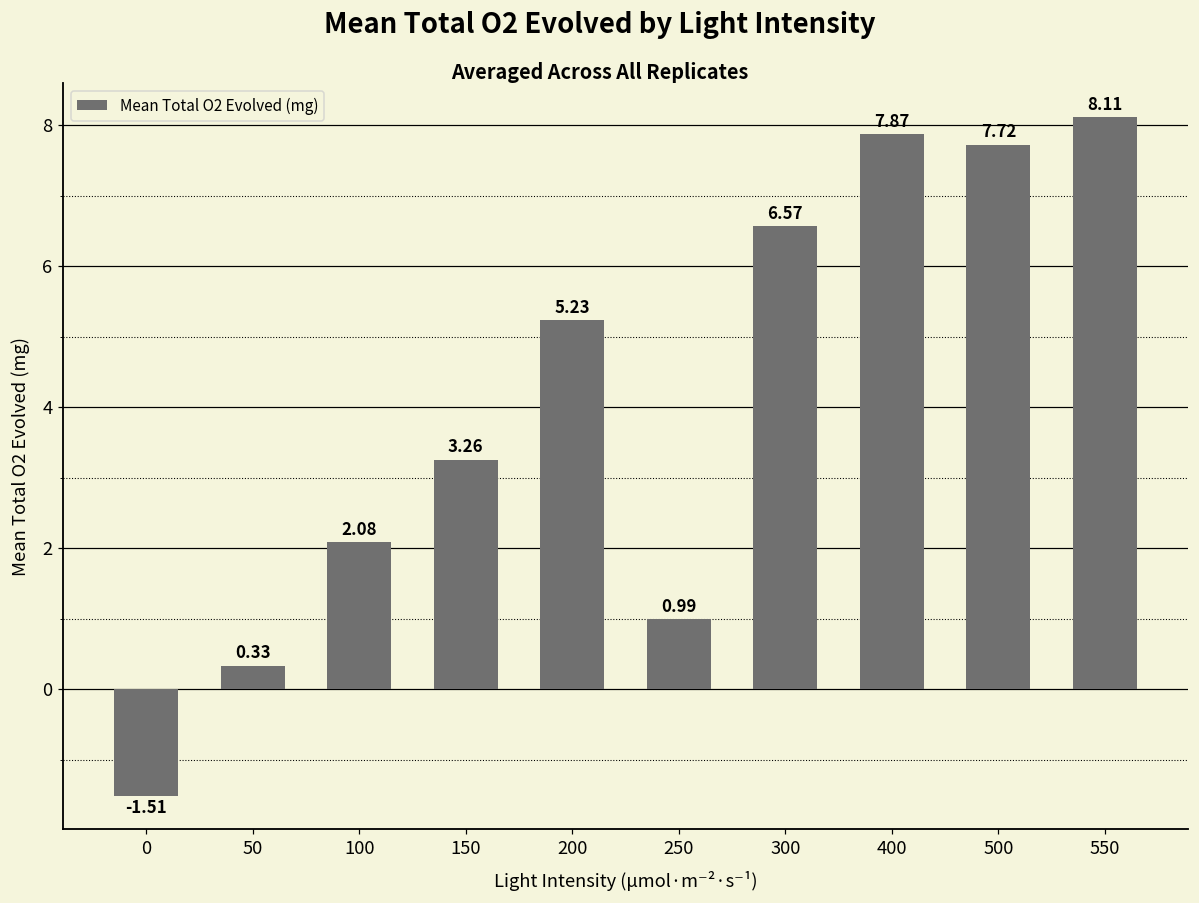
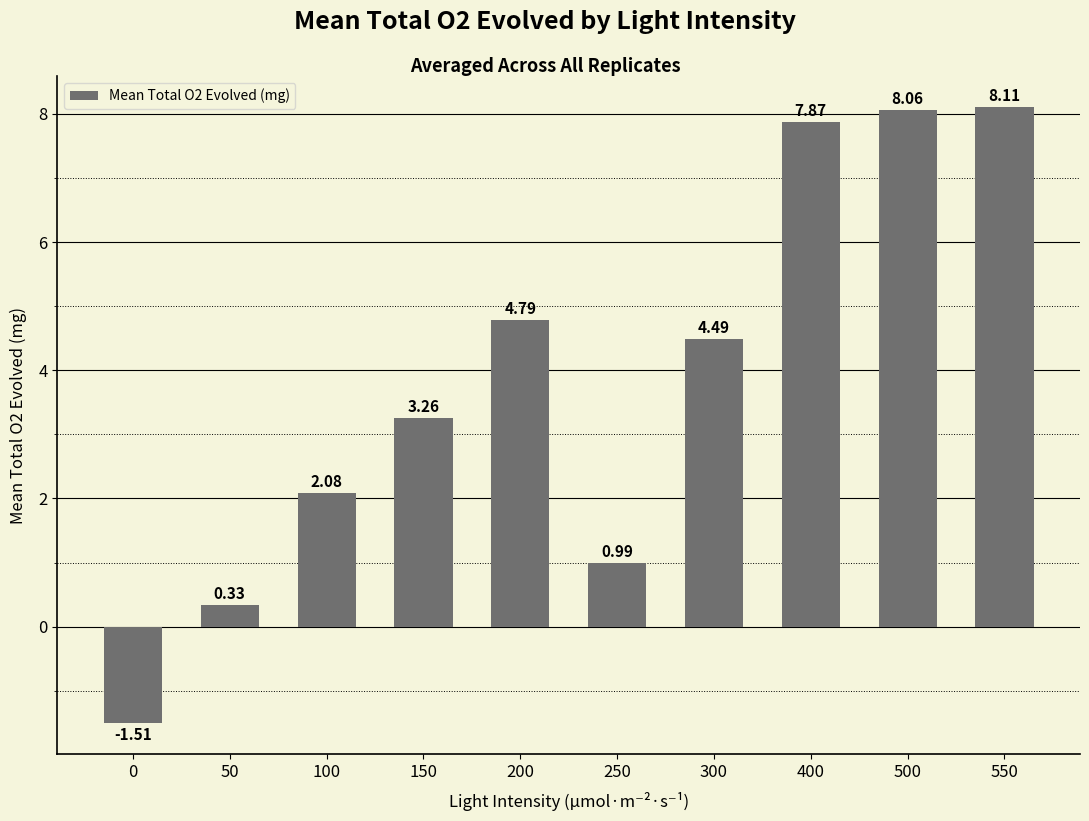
200: 5.23 -> 4.79
300: 6.57 -> 4.49
500: 7.72 -> 8.06
